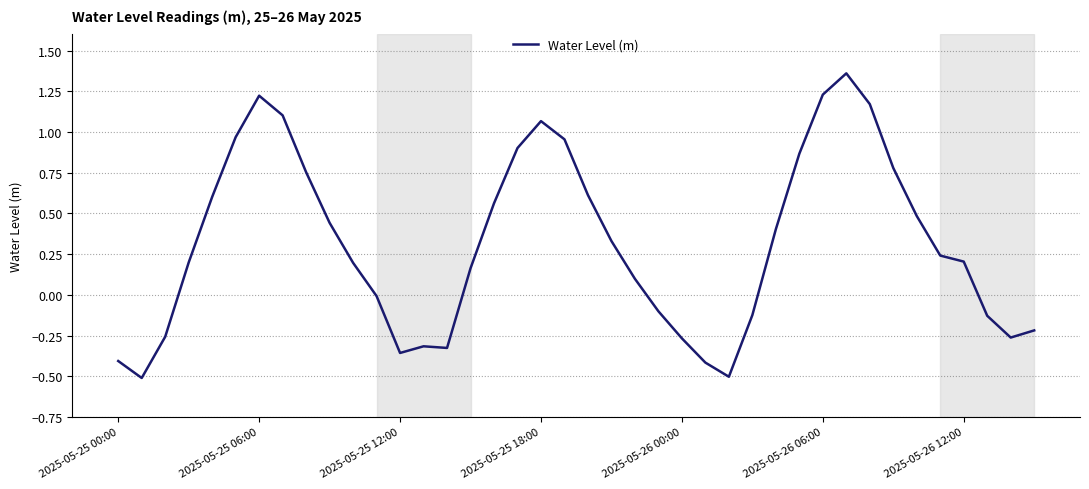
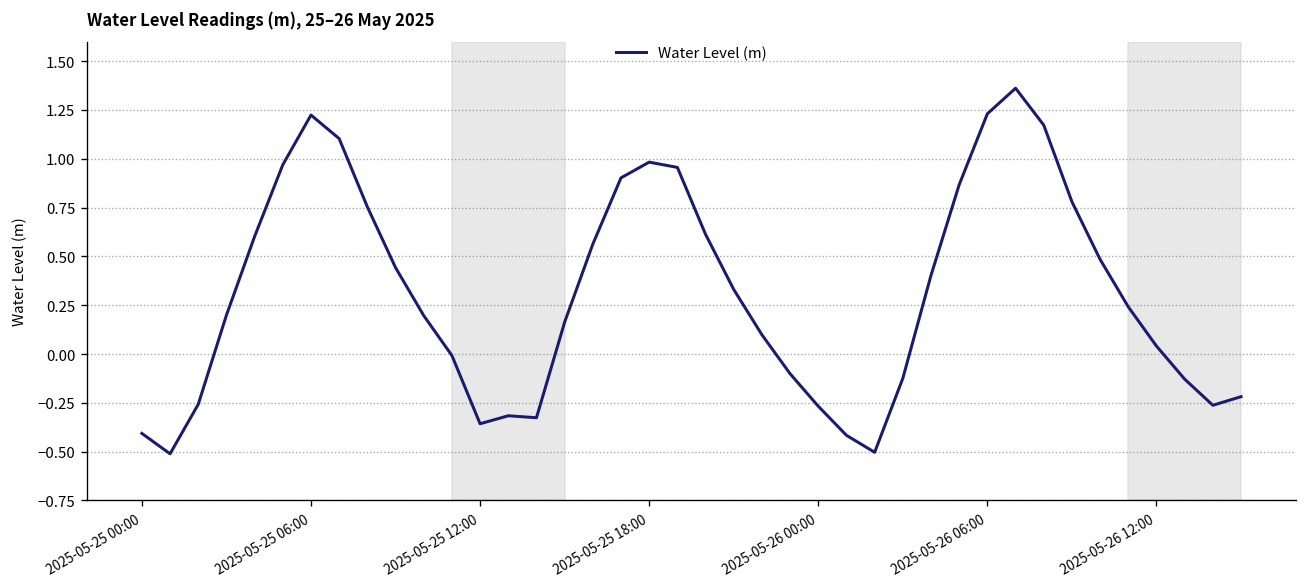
2025-05-25 18:00: 1.07 -> 0.98
2025-05-26 12:00: 0.20 -> 0.04
